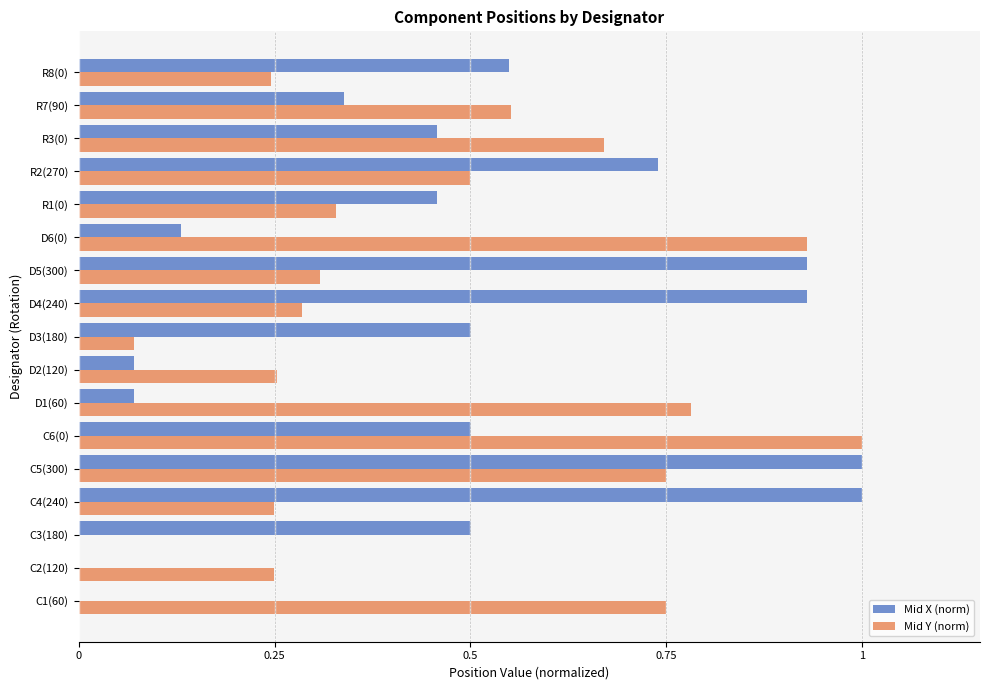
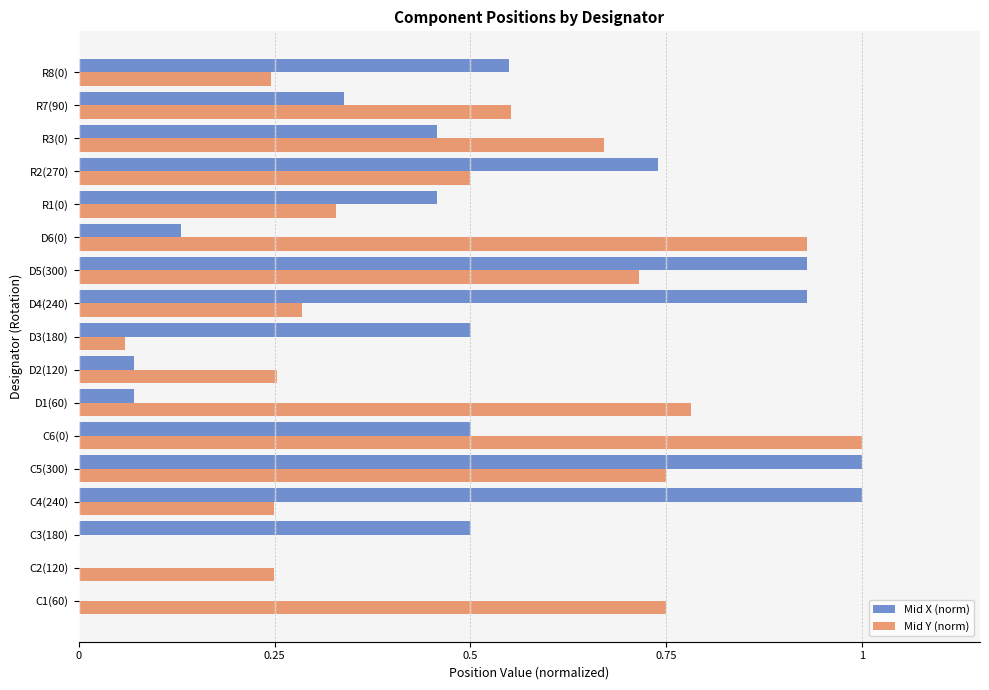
Mid Y (norm), D5(300): 0.31 -> 0.71
Mid Y (norm), D3(180): 0.07 -> 0.06
